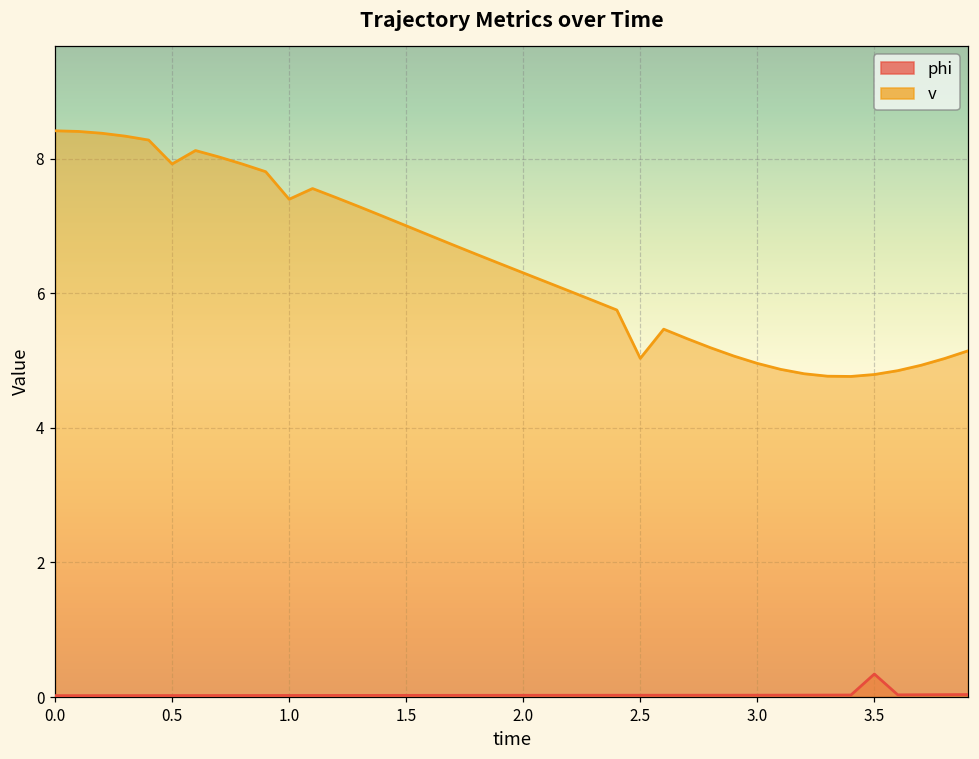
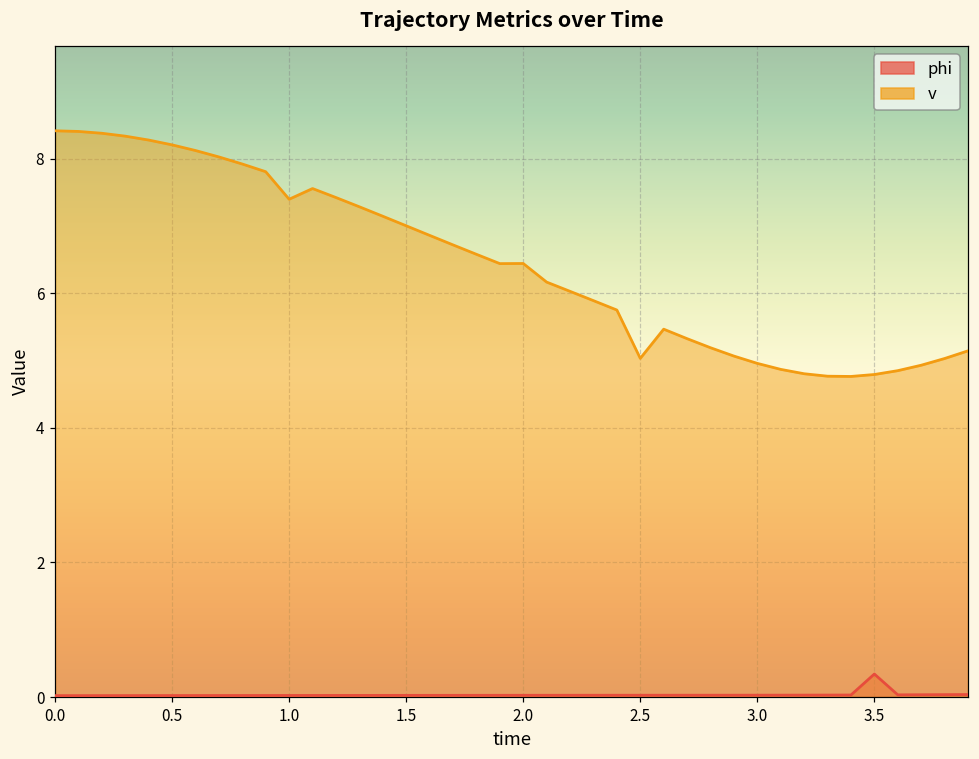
v, 0.5: 7.9 -> 8.2
v, 2.0: 6.3 -> 6.4
